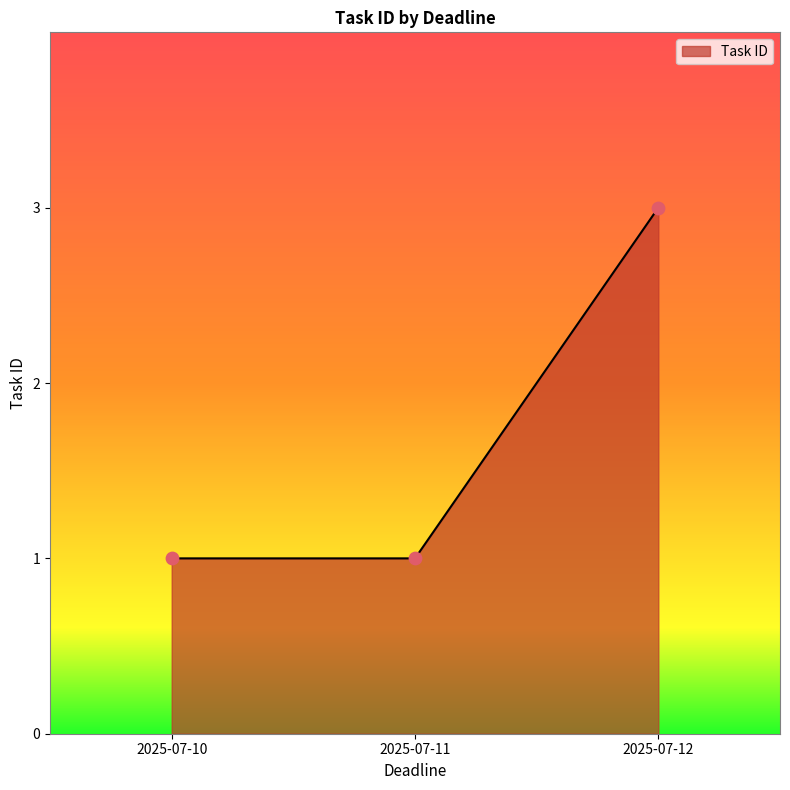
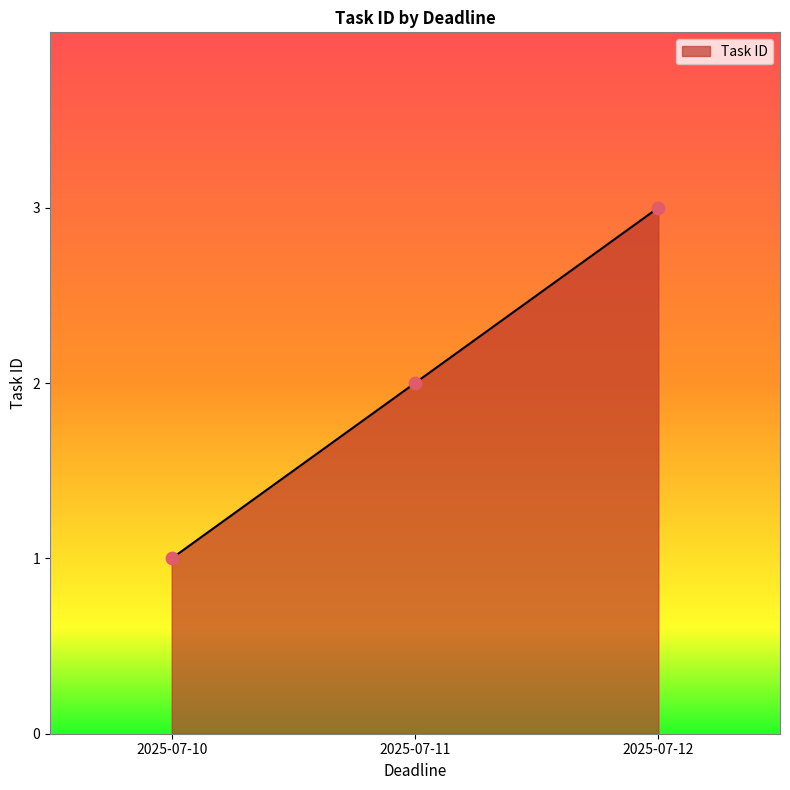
2025-07-11: 1 -> 2
